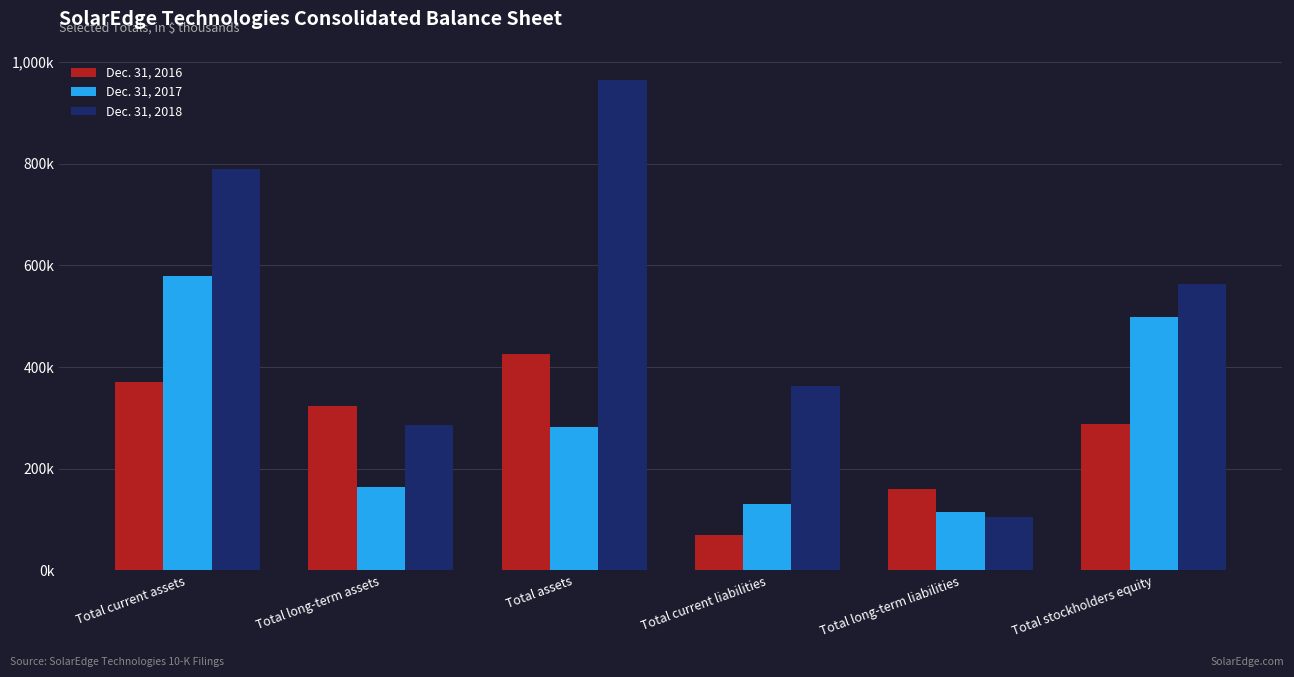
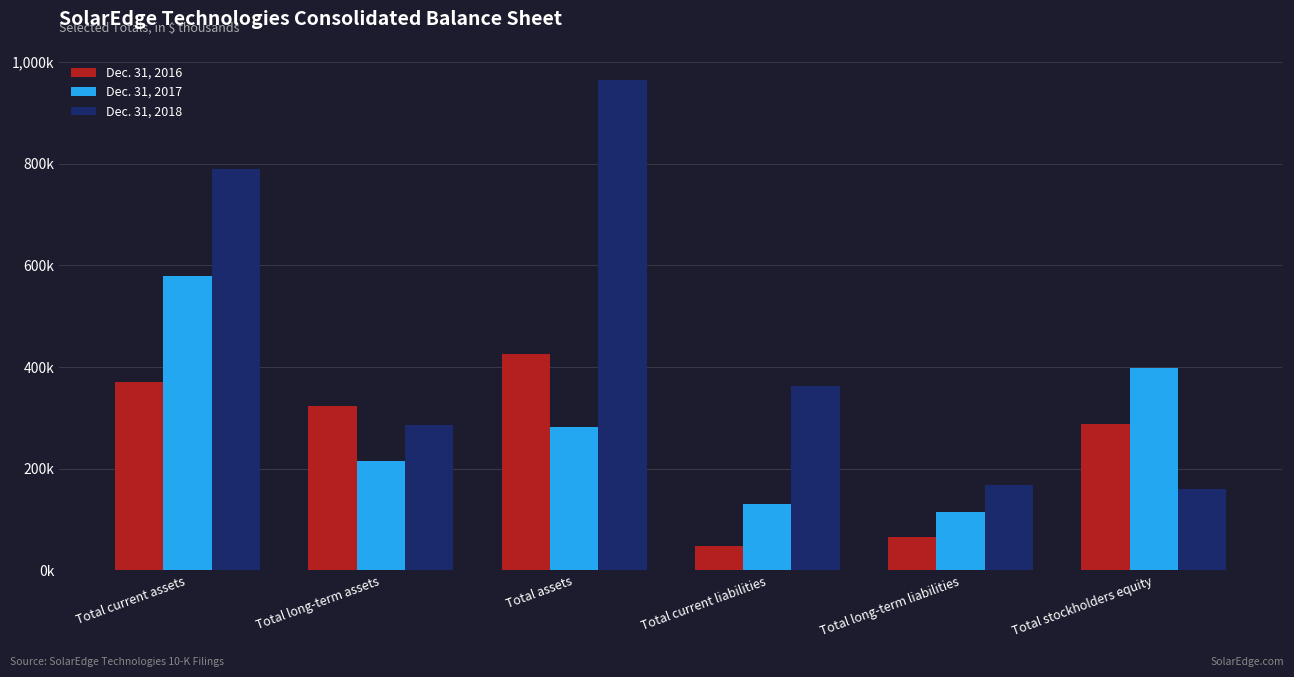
Dec. 31, 2017, Total long-term assets: 160,000 -> 220,000
Dec. 31, 2016, Total current liabilities: 70,000 -> 50,000
Dec. 31, 2016, Total long-term liabilities: 160,000 -> 70,000
Dec. 31, 2018, Total long-term liabilities: 110,000 -> 170,000
Dec. 31, 2017, Total stockholders equity: 500,000 -> 400,000
Dec. 31, 2018, Total stockholders equity: 560,000 -> 160,000
